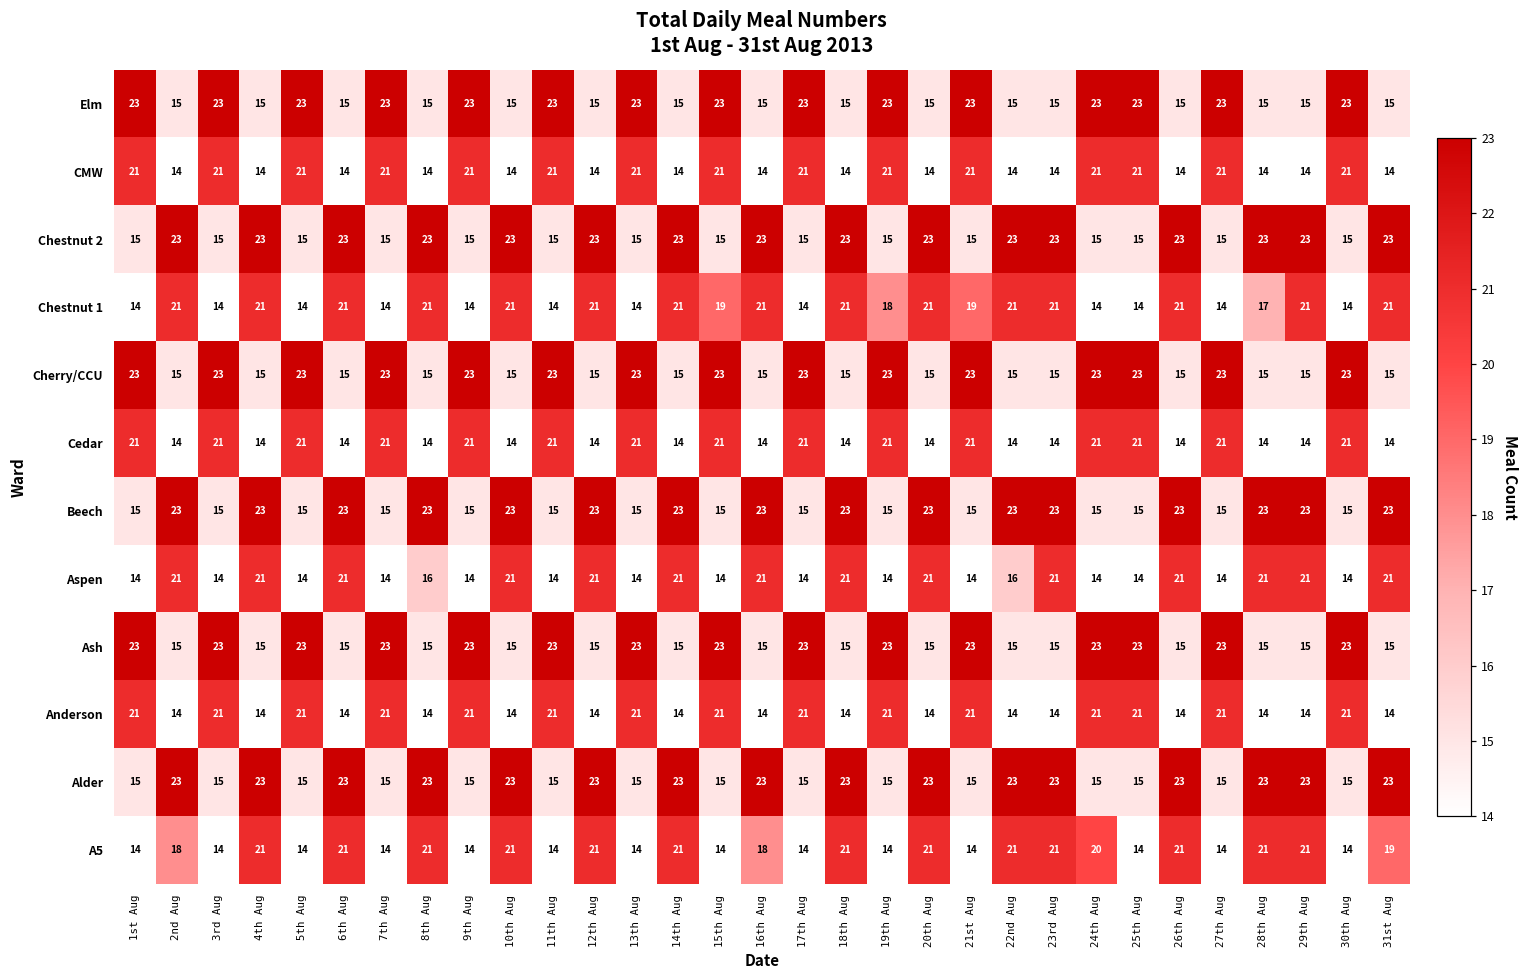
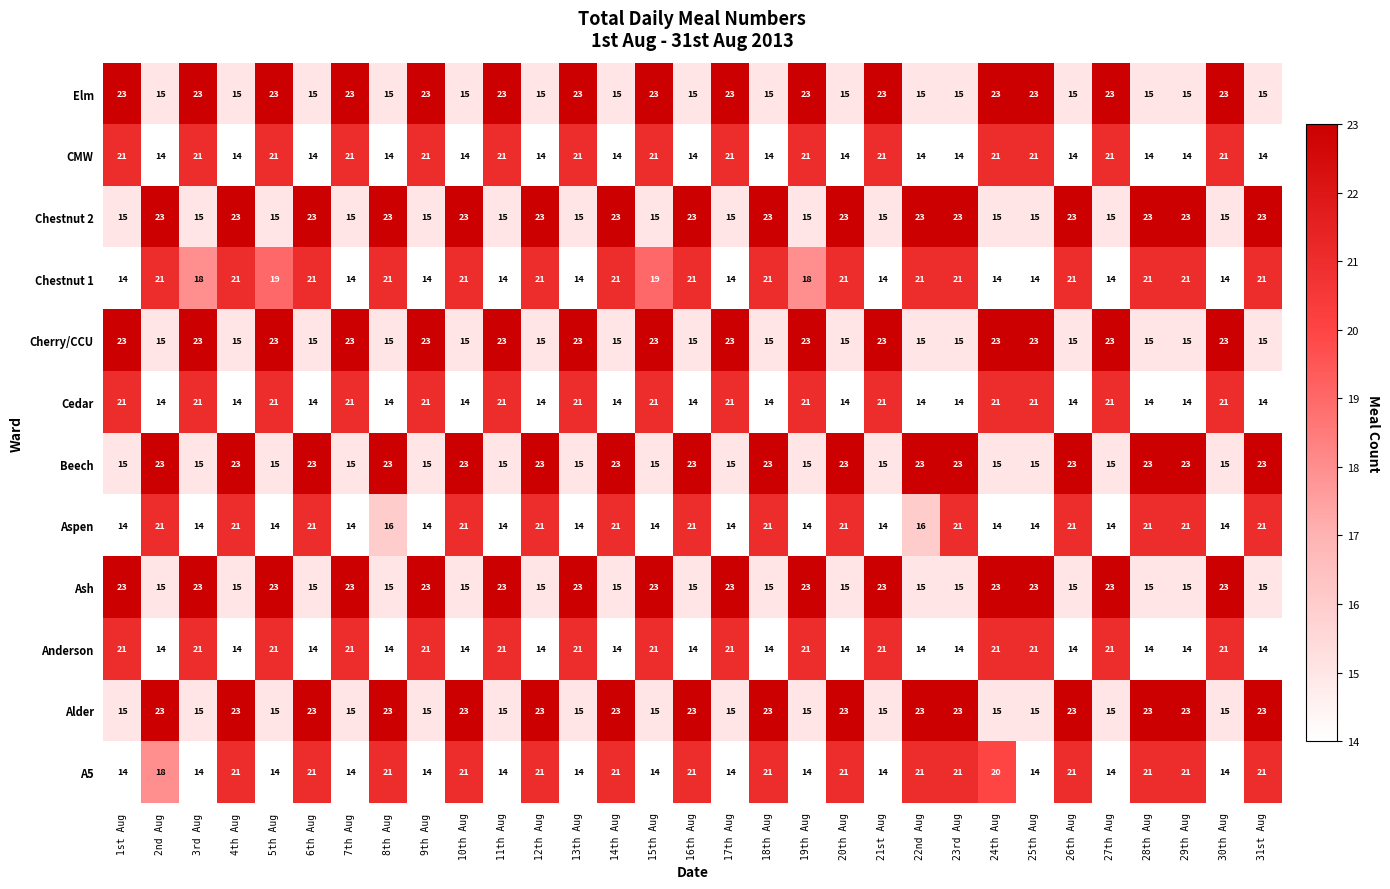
Chestnut 1, 3rd Aug: 14 -> 18
Chestnut 1, 5th Aug: 14 -> 19
Chestnut 1, 21st Aug: 19 -> 14
Chestnut 1, 28th Aug: 17 -> 21
A5, 16th Aug: 18 -> 21
A5, 31st Aug: 19 -> 21
